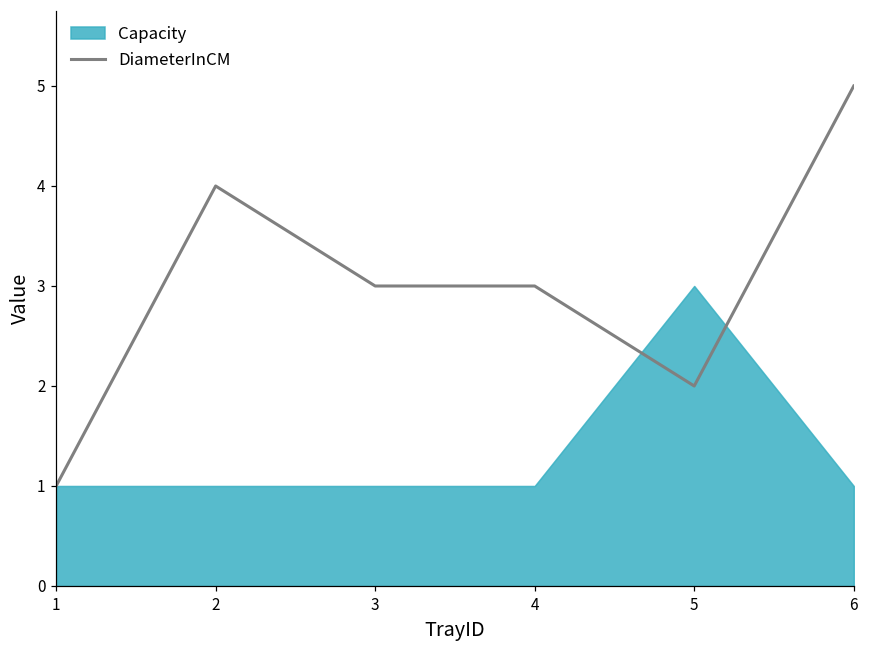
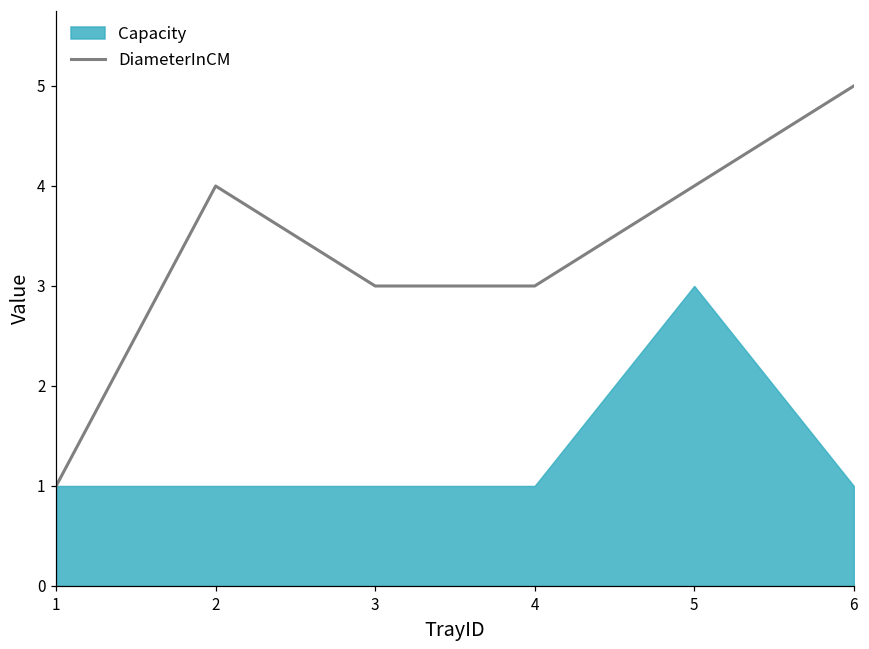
DiameterInCM, 5: 2 -> 4
